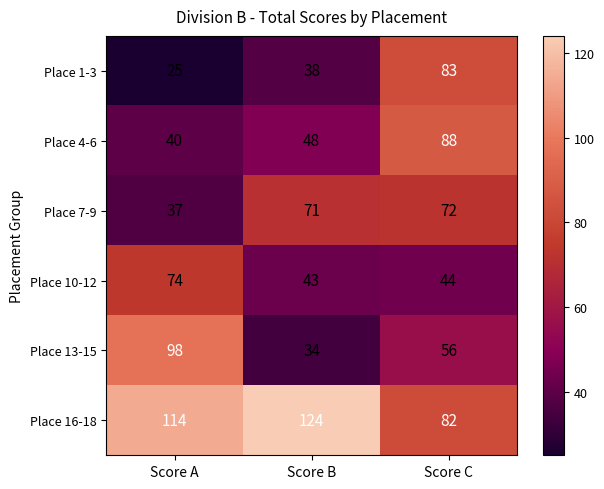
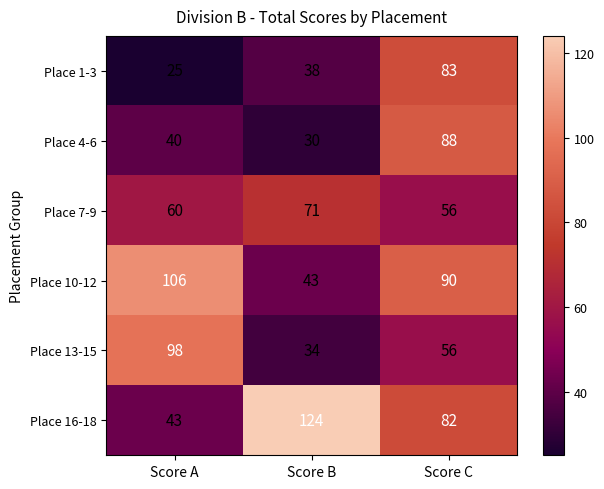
Place 4-6, Score B: 48 -> 30
Place 7-9, Score A: 37 -> 60
Place 7-9, Score C: 72 -> 56
Place 10-12, Score A: 74 -> 106
Place 10-12, Score C: 44 -> 90
Place 16-18, Score A: 114 -> 43
